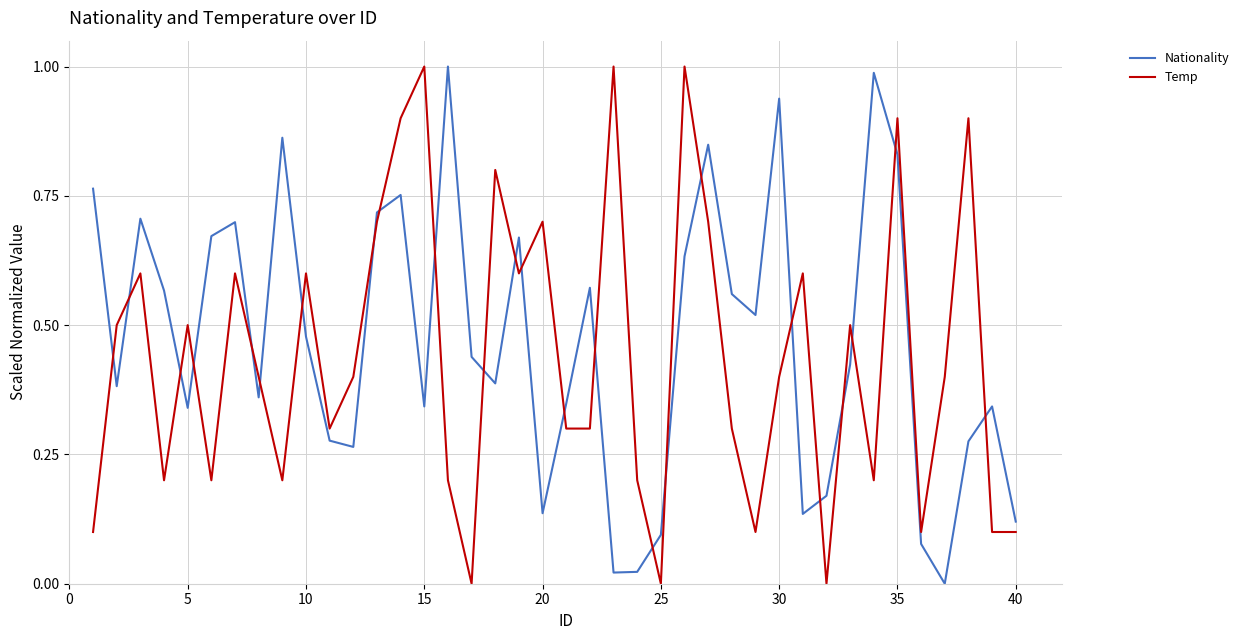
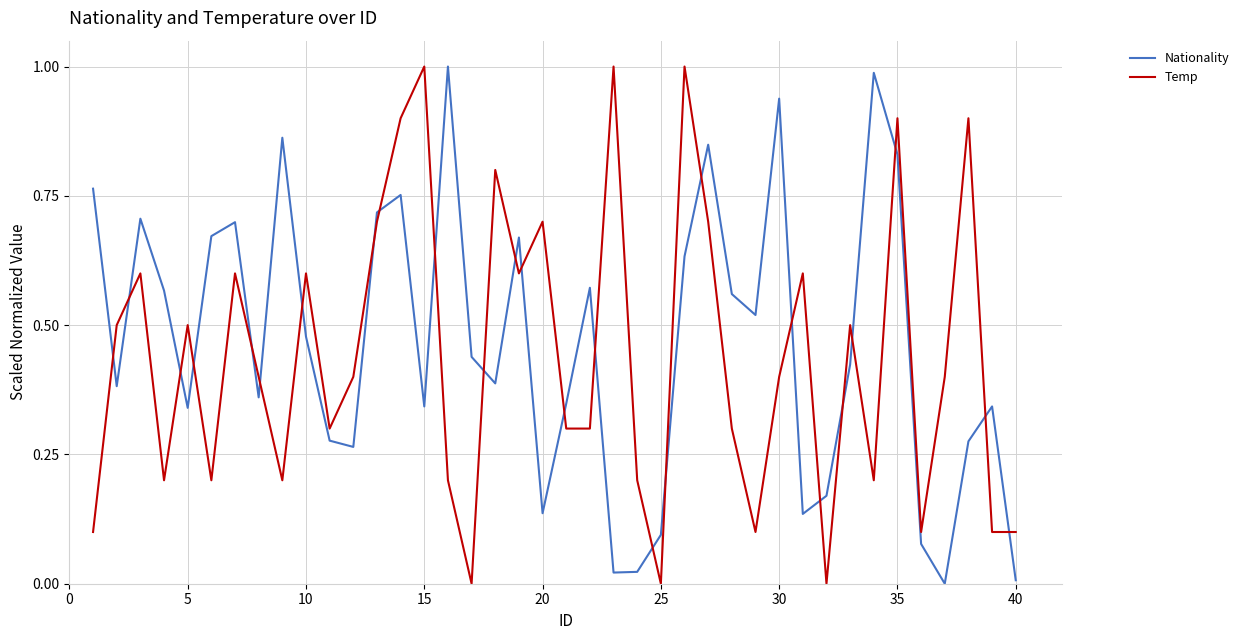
Nationality, 40: 0.12 -> 0.01
